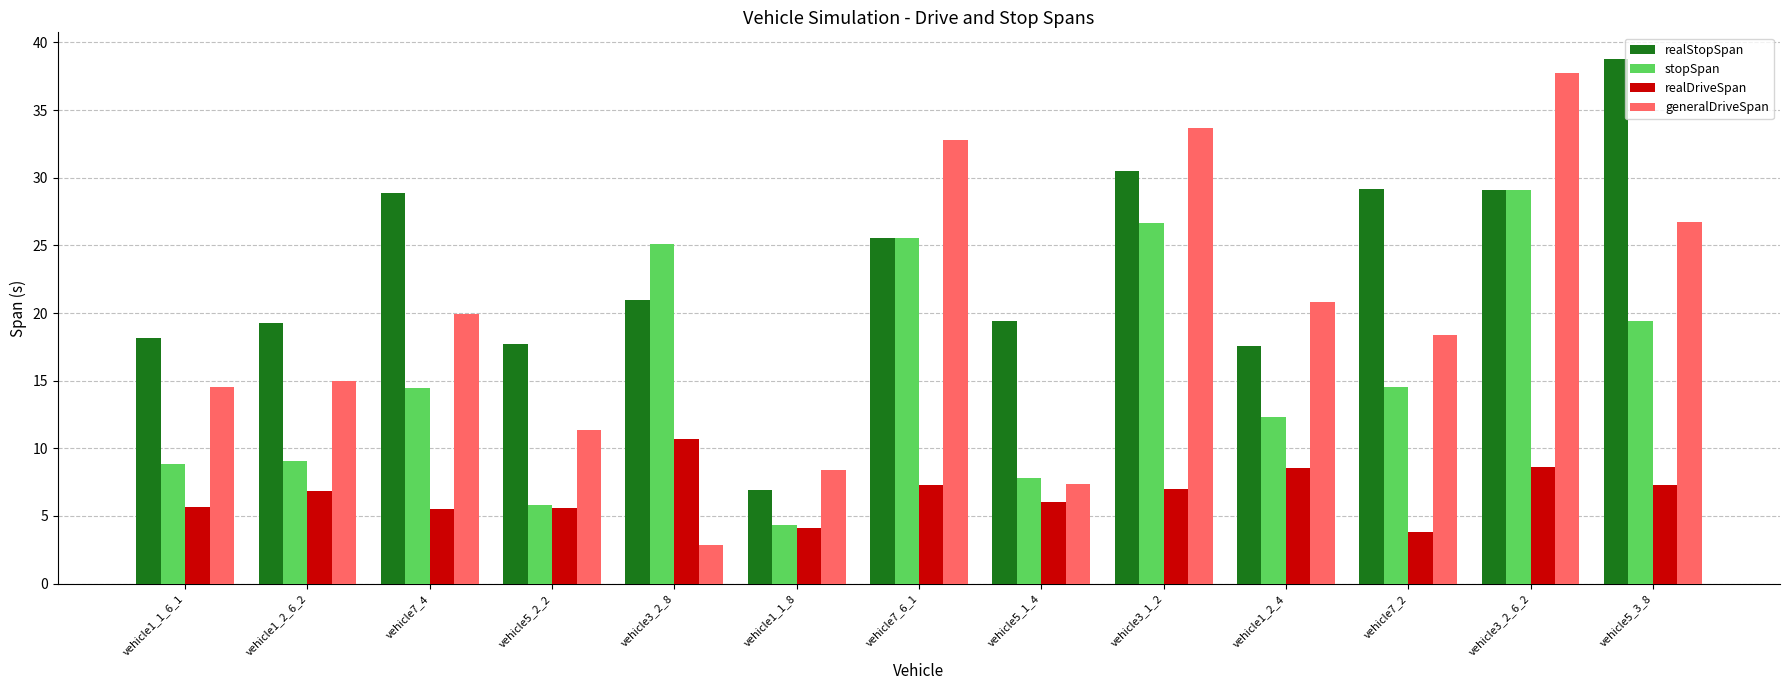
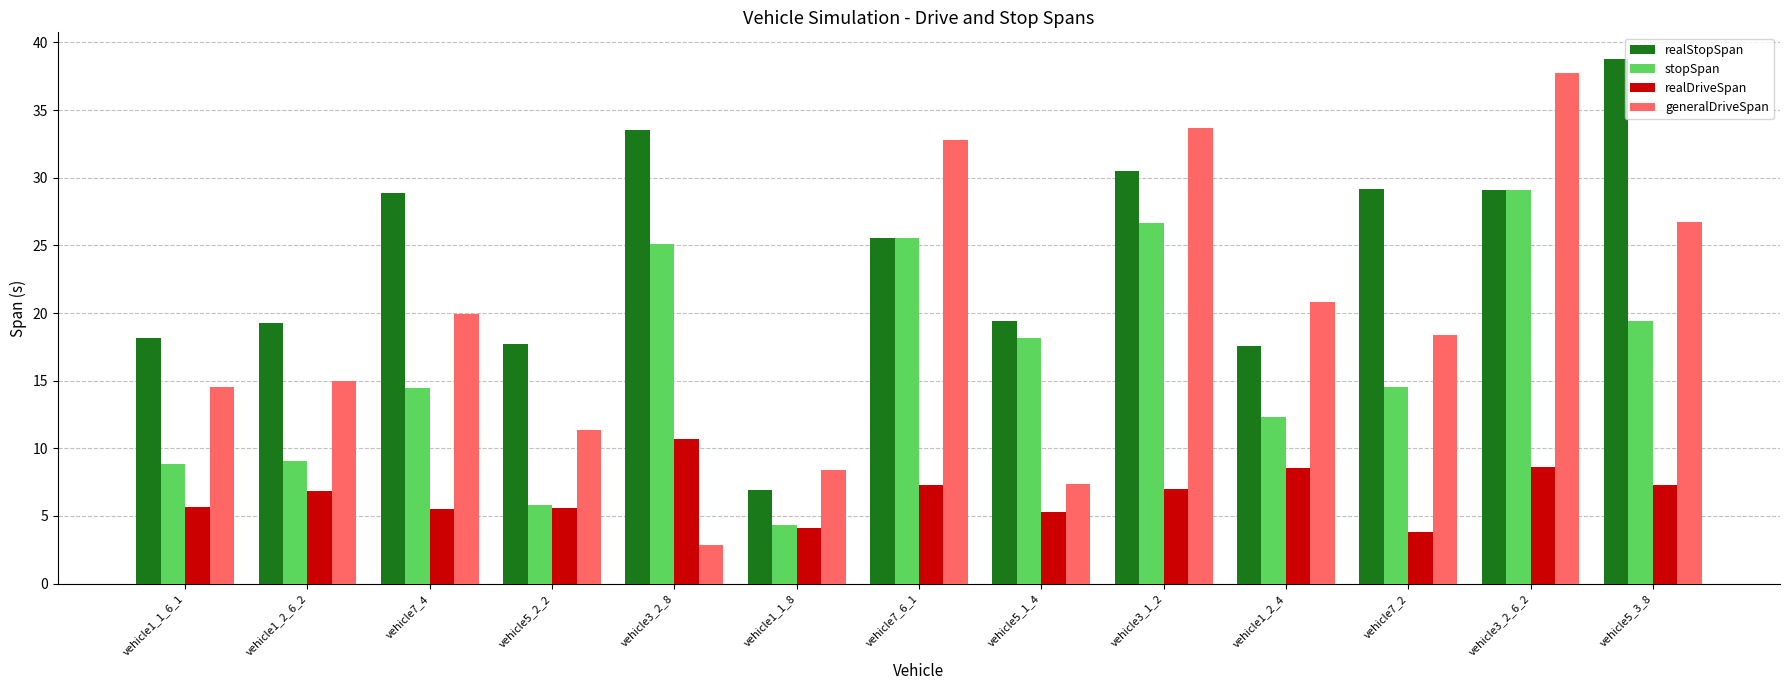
realStopSpan, vehicle3_2_8: 21.0 -> 33.5
stopSpan, vehicle5_1_4: 7.8 -> 18.2
realDriveSpan, vehicle5_1_4: 6.1 -> 5.3
